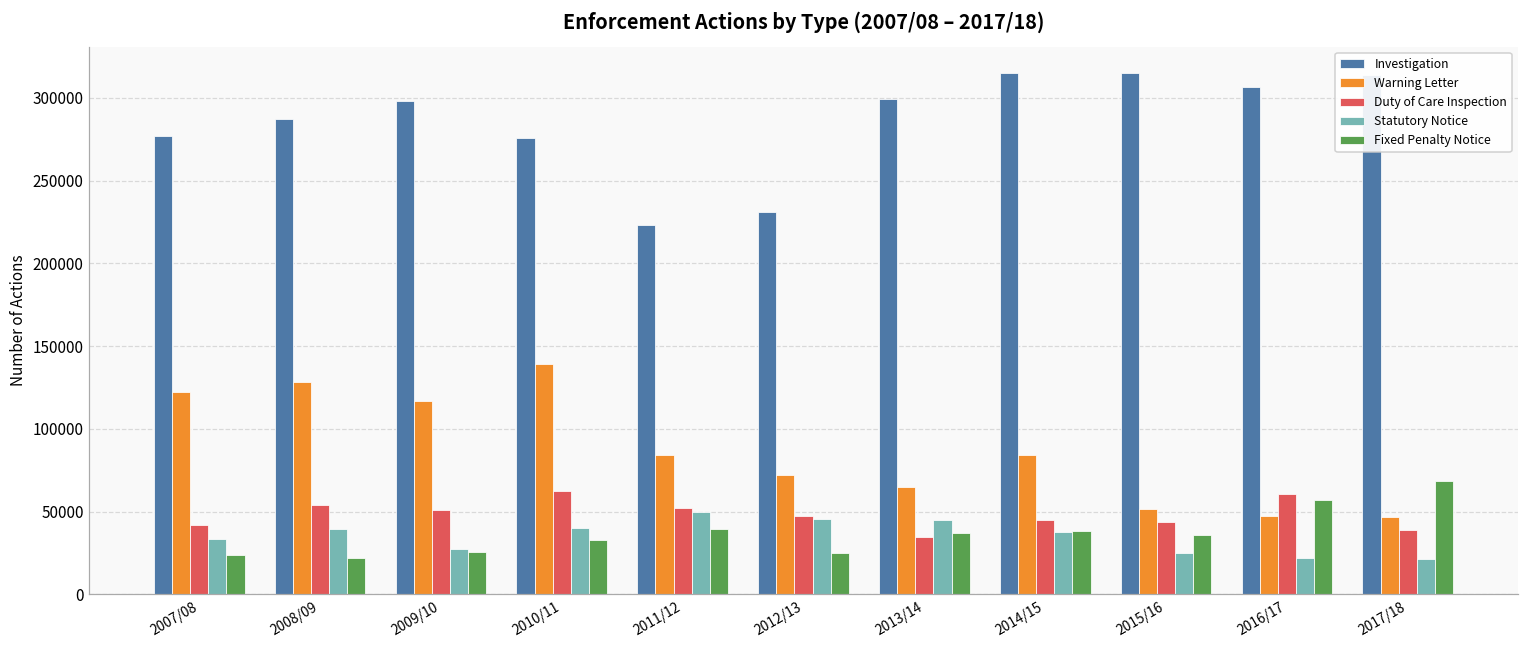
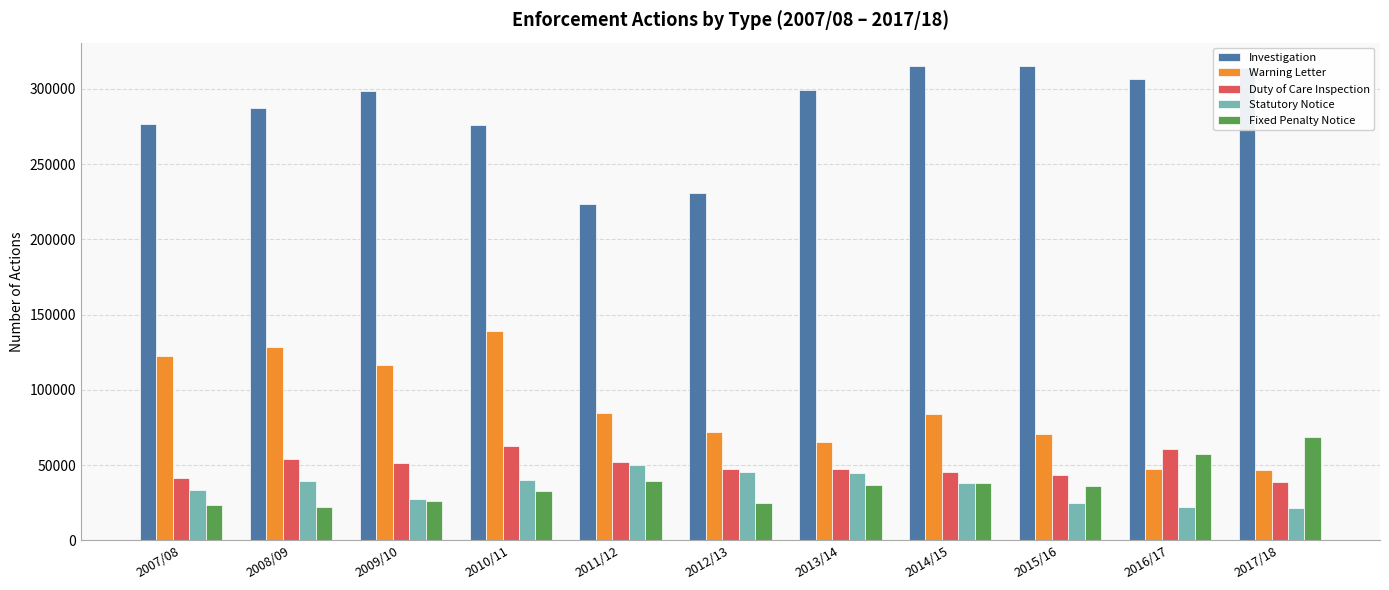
Duty of Care Inspection, 2013/14: 35000 -> 48000
Warning Letter, 2015/16: 52000 -> 70000
